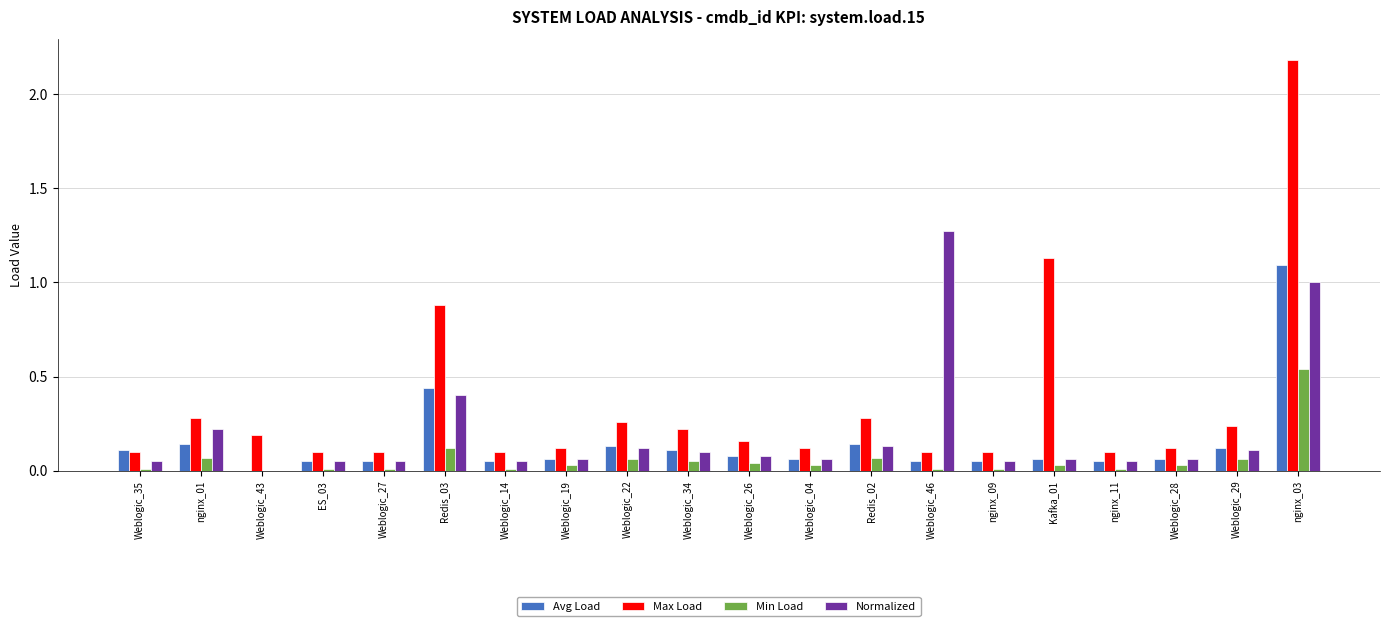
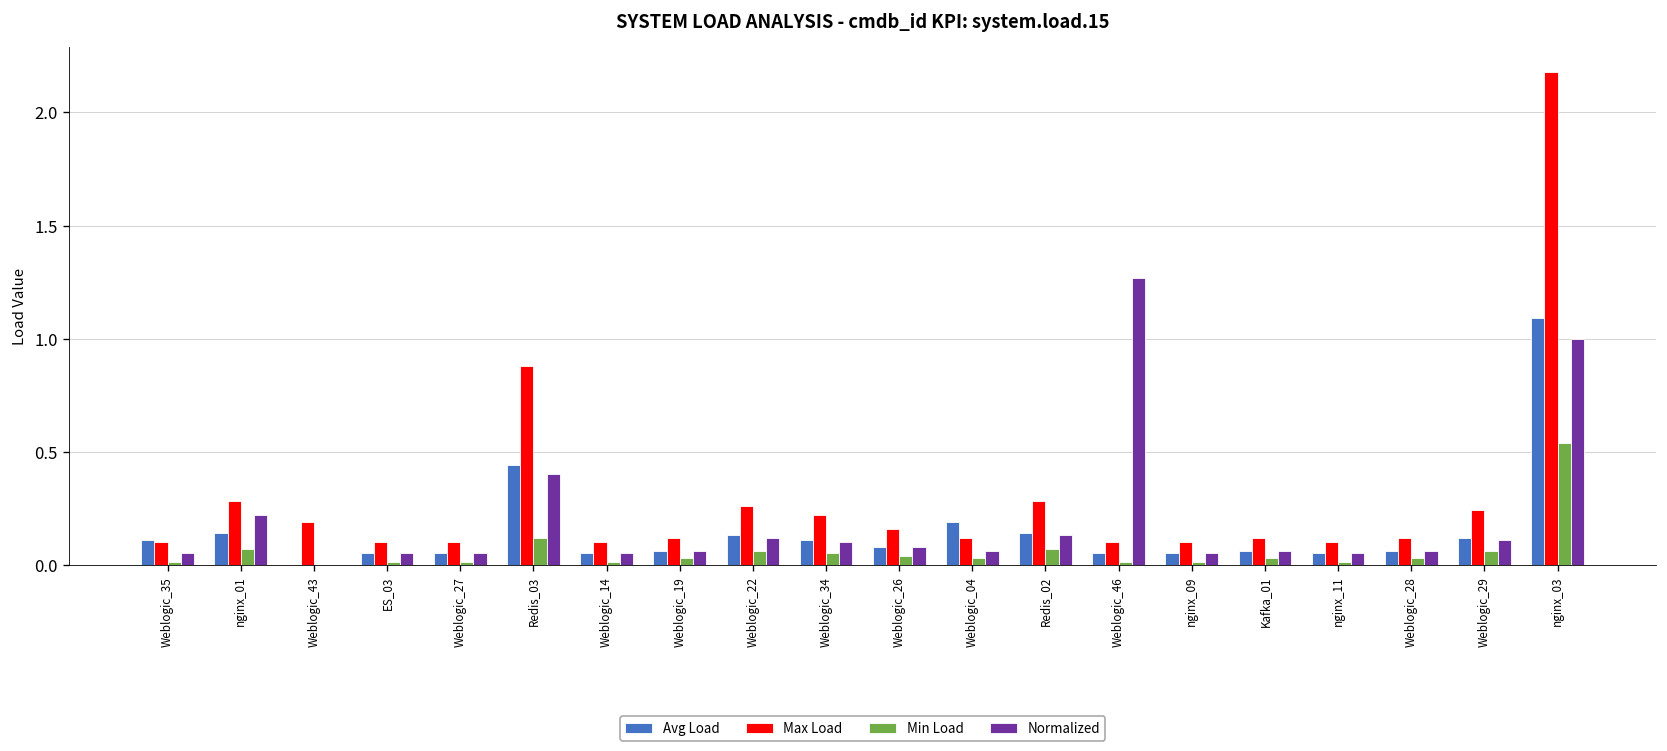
Avg Load, Weblogic_04: 0.06 -> 0.19
Max Load, Kafka_01: 1.13 -> 0.12
